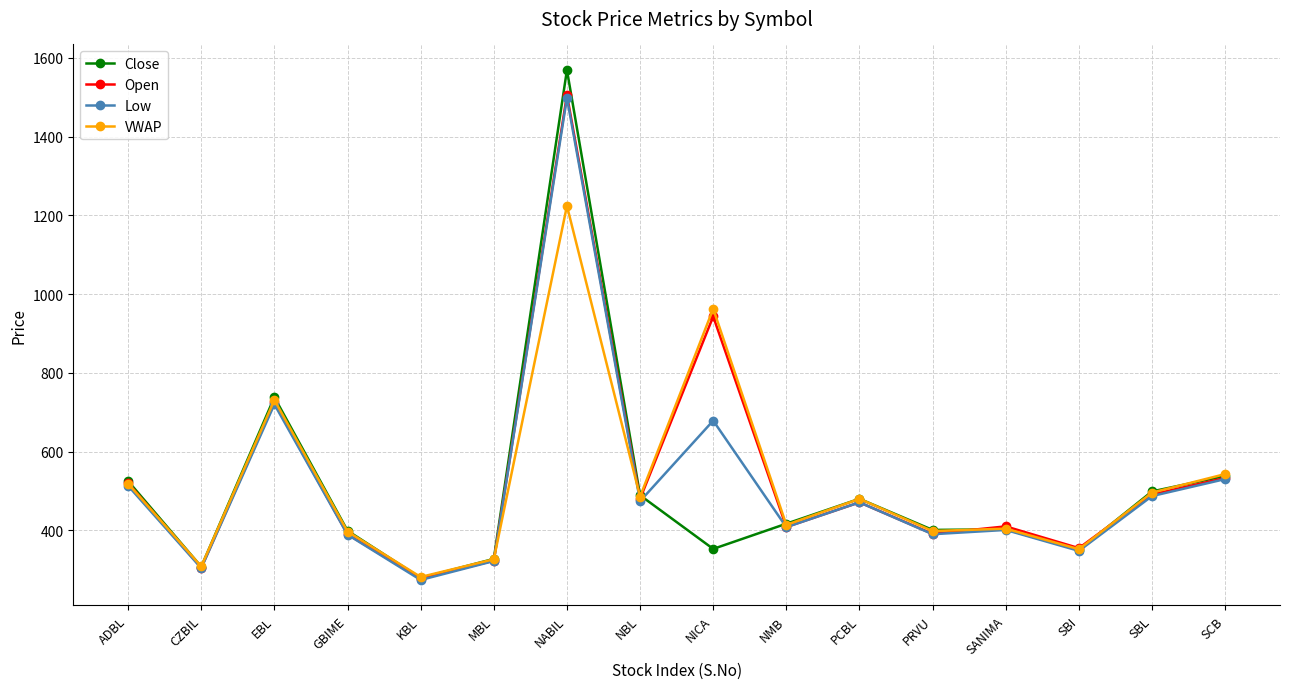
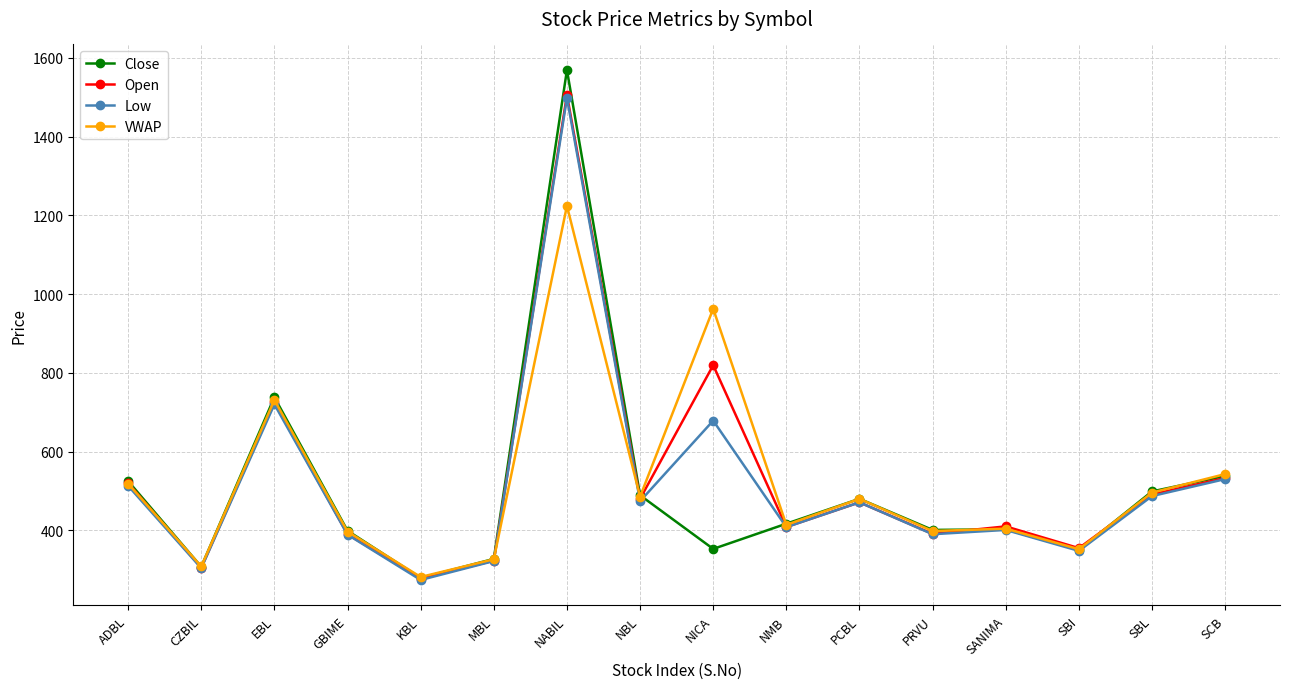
Open, NICA: 940 -> 820
